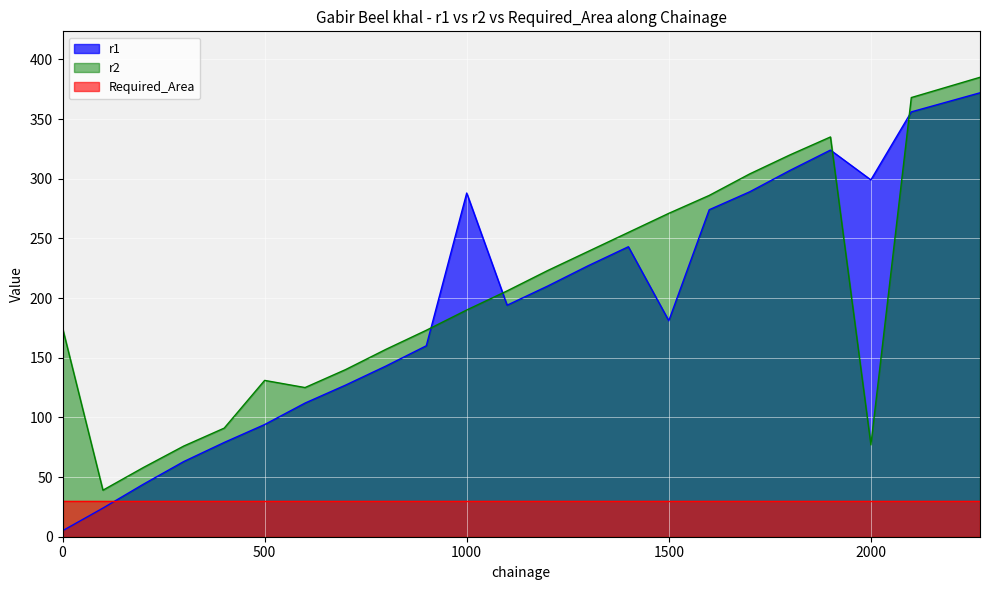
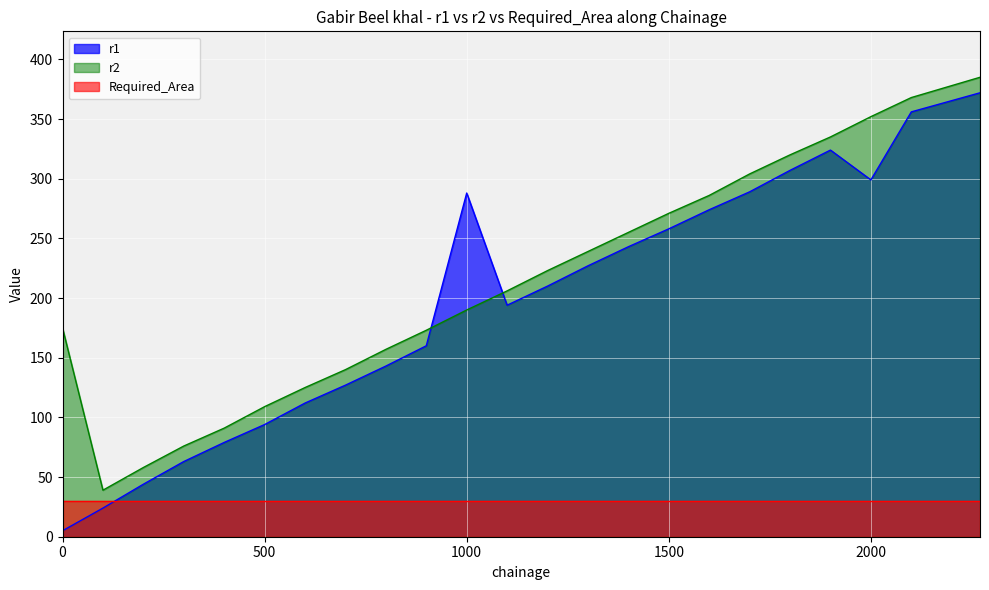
r2, 500: 131 -> 109
r1, 1500: 181 -> 258
r2, 2000: 77 -> 352
